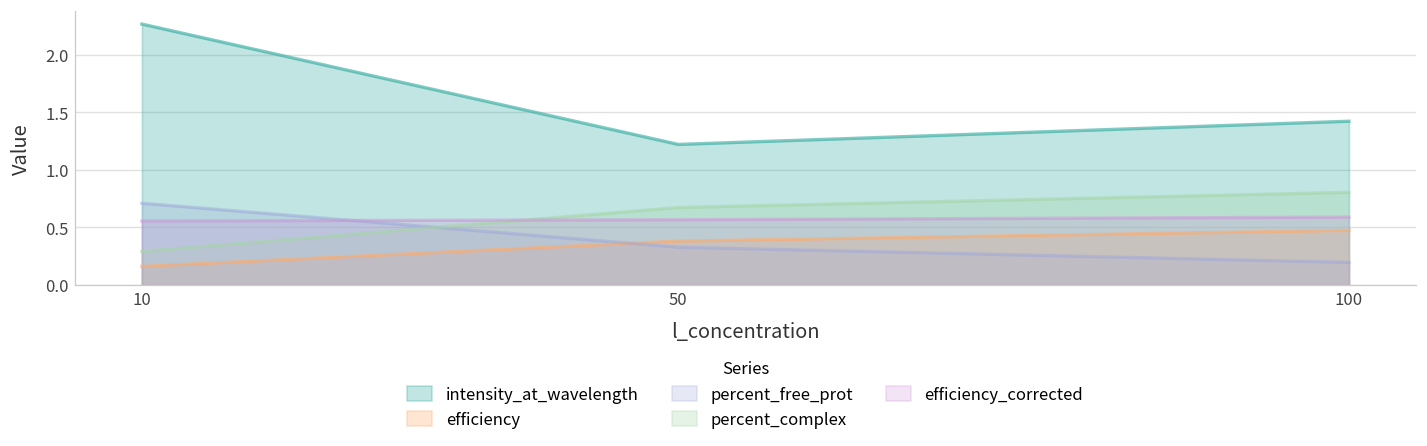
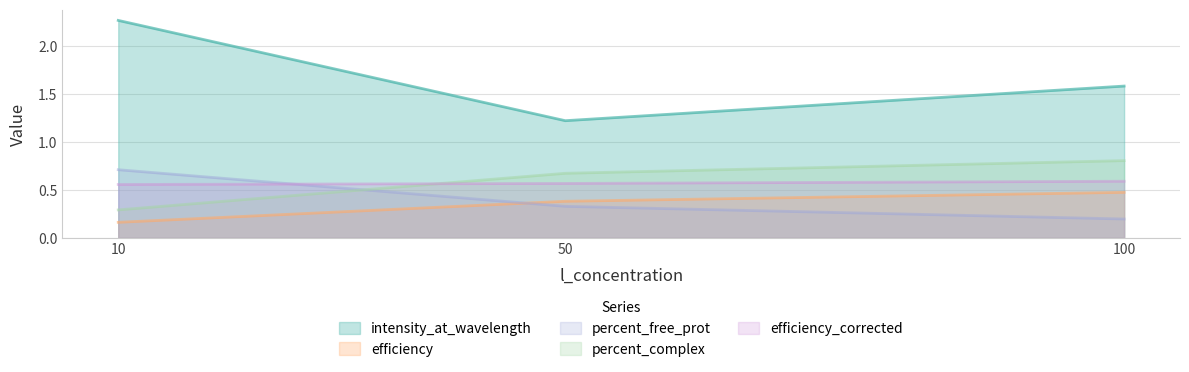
intensity_at_wavelength, 100: 1.4 -> 1.6
